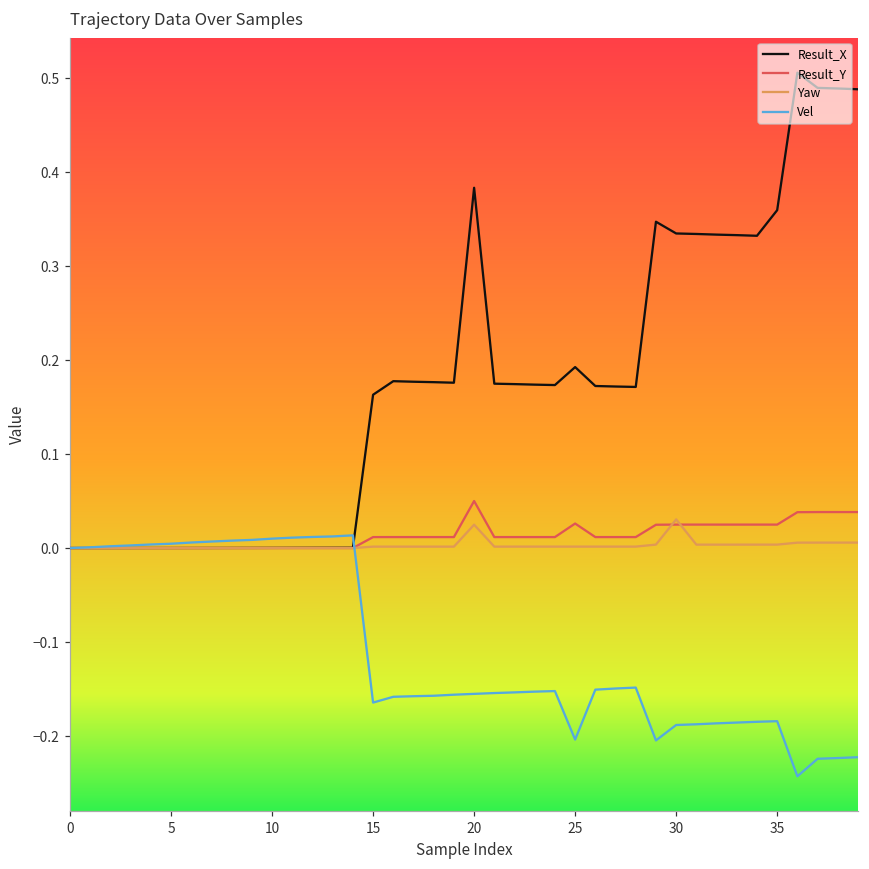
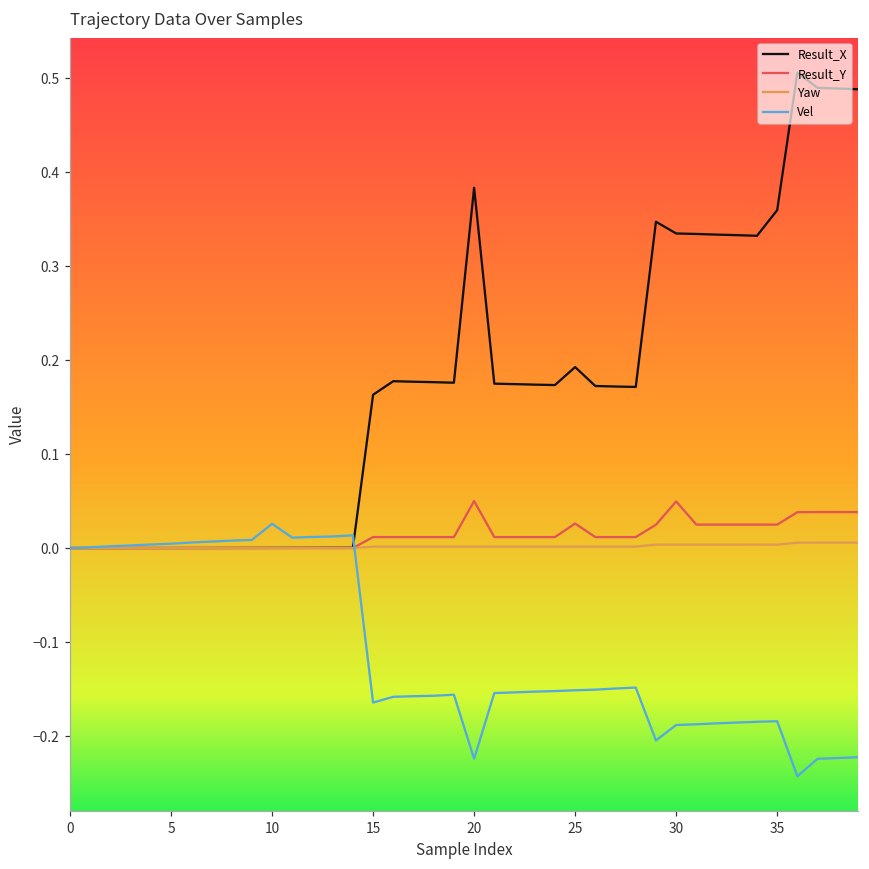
Vel, 10: 0.01 -> 0.03
Yaw, 20: 0.02 -> 0.00
Vel, 20: -0.16 -> -0.22
Vel, 25: -0.20 -> -0.15
Result_Y, 30: 0.02 -> 0.05
Yaw, 30: 0.03 -> 0.00
